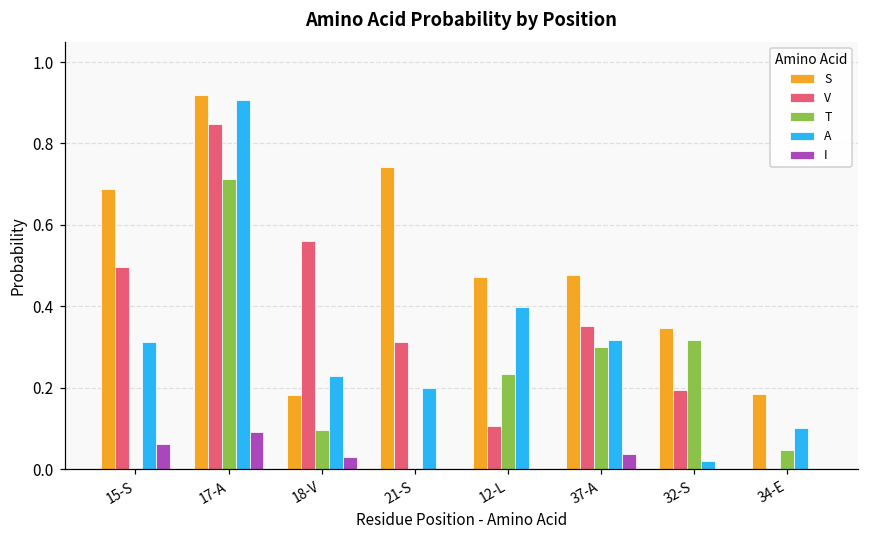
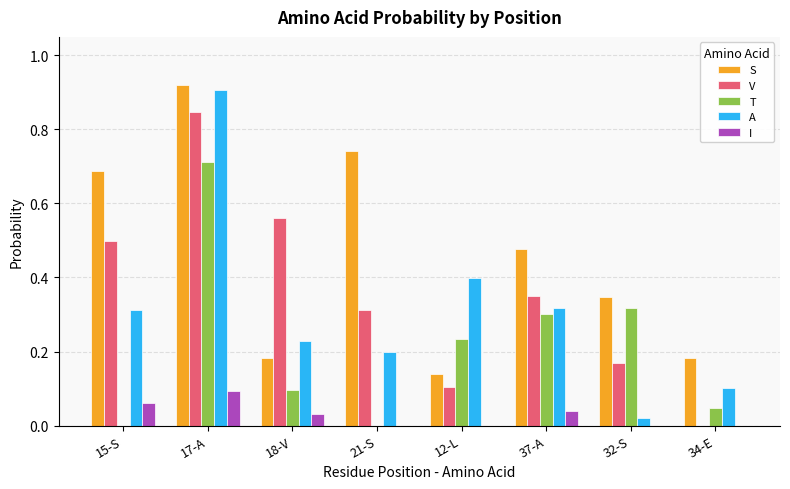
S, 12-L: 0.47 -> 0.14
V, 32-S: 0.19 -> 0.17
